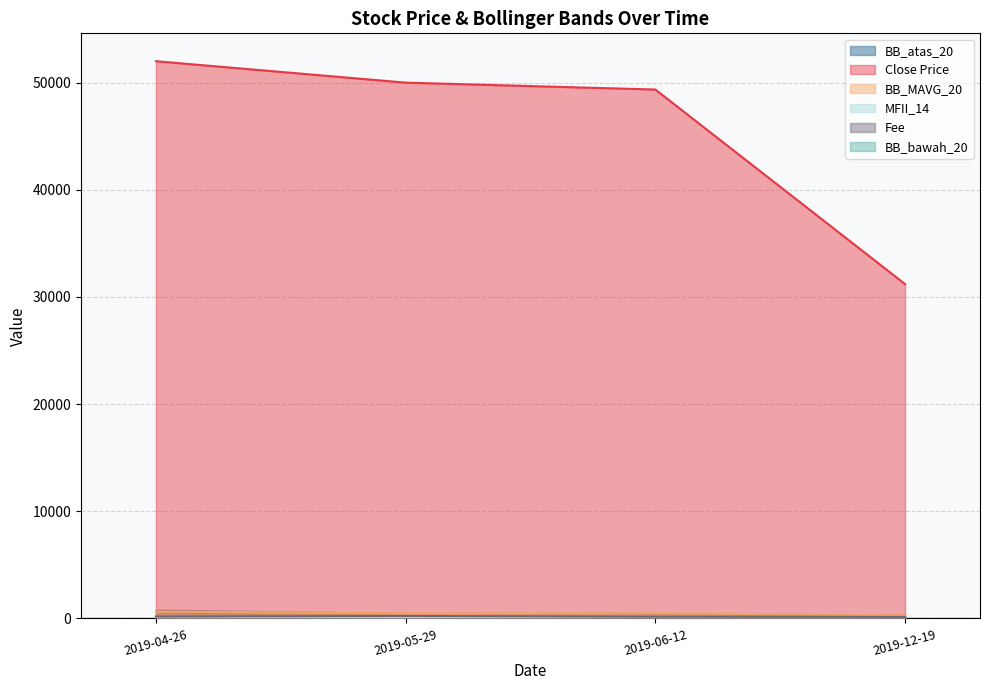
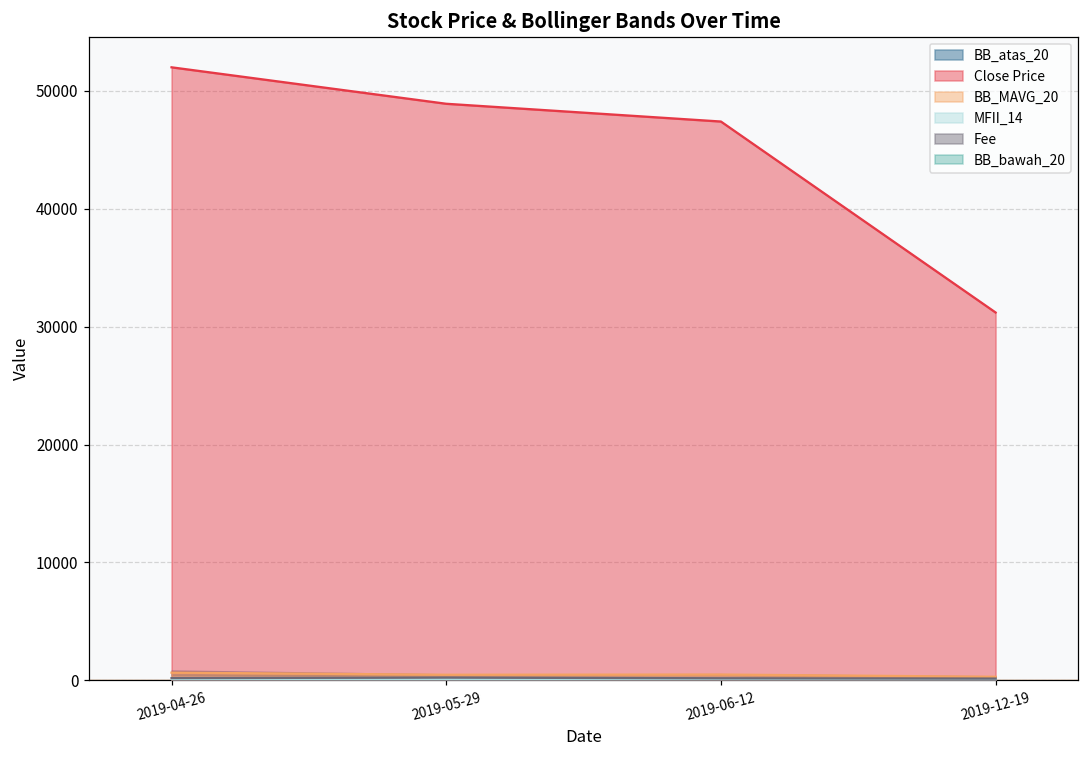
Close Price, 2019-05-29: 50000 -> 48900
Close Price, 2019-06-12: 49400 -> 47400
